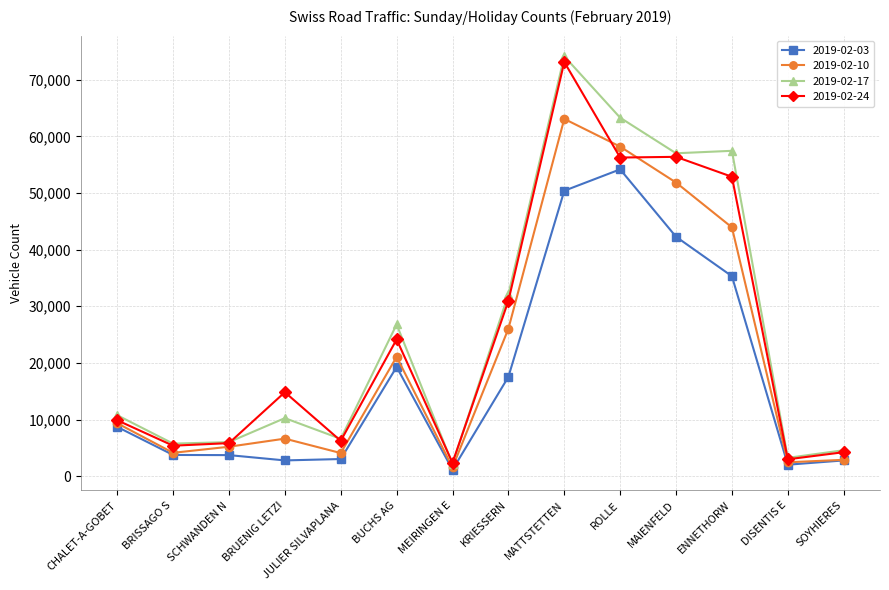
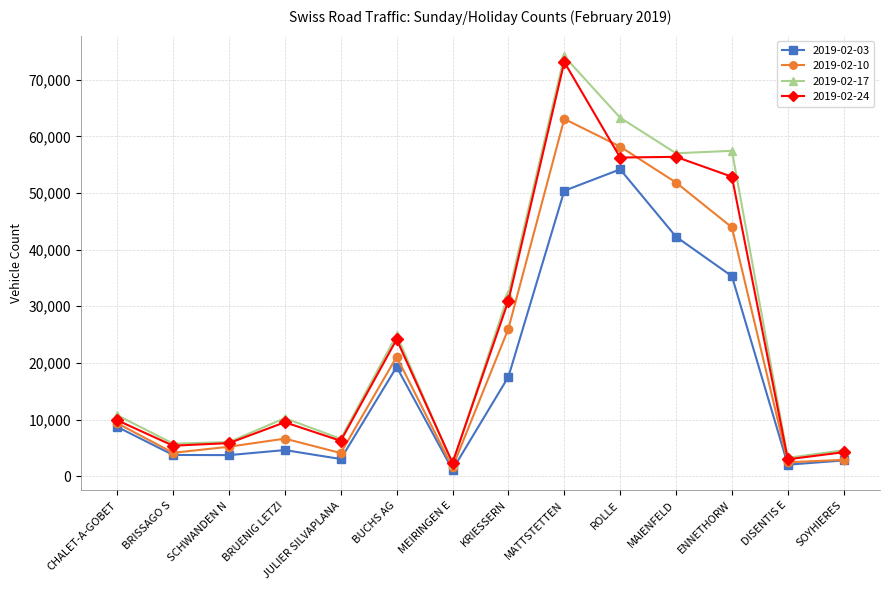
2019-02-03, BRUENIG LETZI: 3,000 -> 5,000
2019-02-24, BRUENIG LETZI: 15,000 -> 10,000
2019-02-17, BUCHS AG: 27,000 -> 25,000
